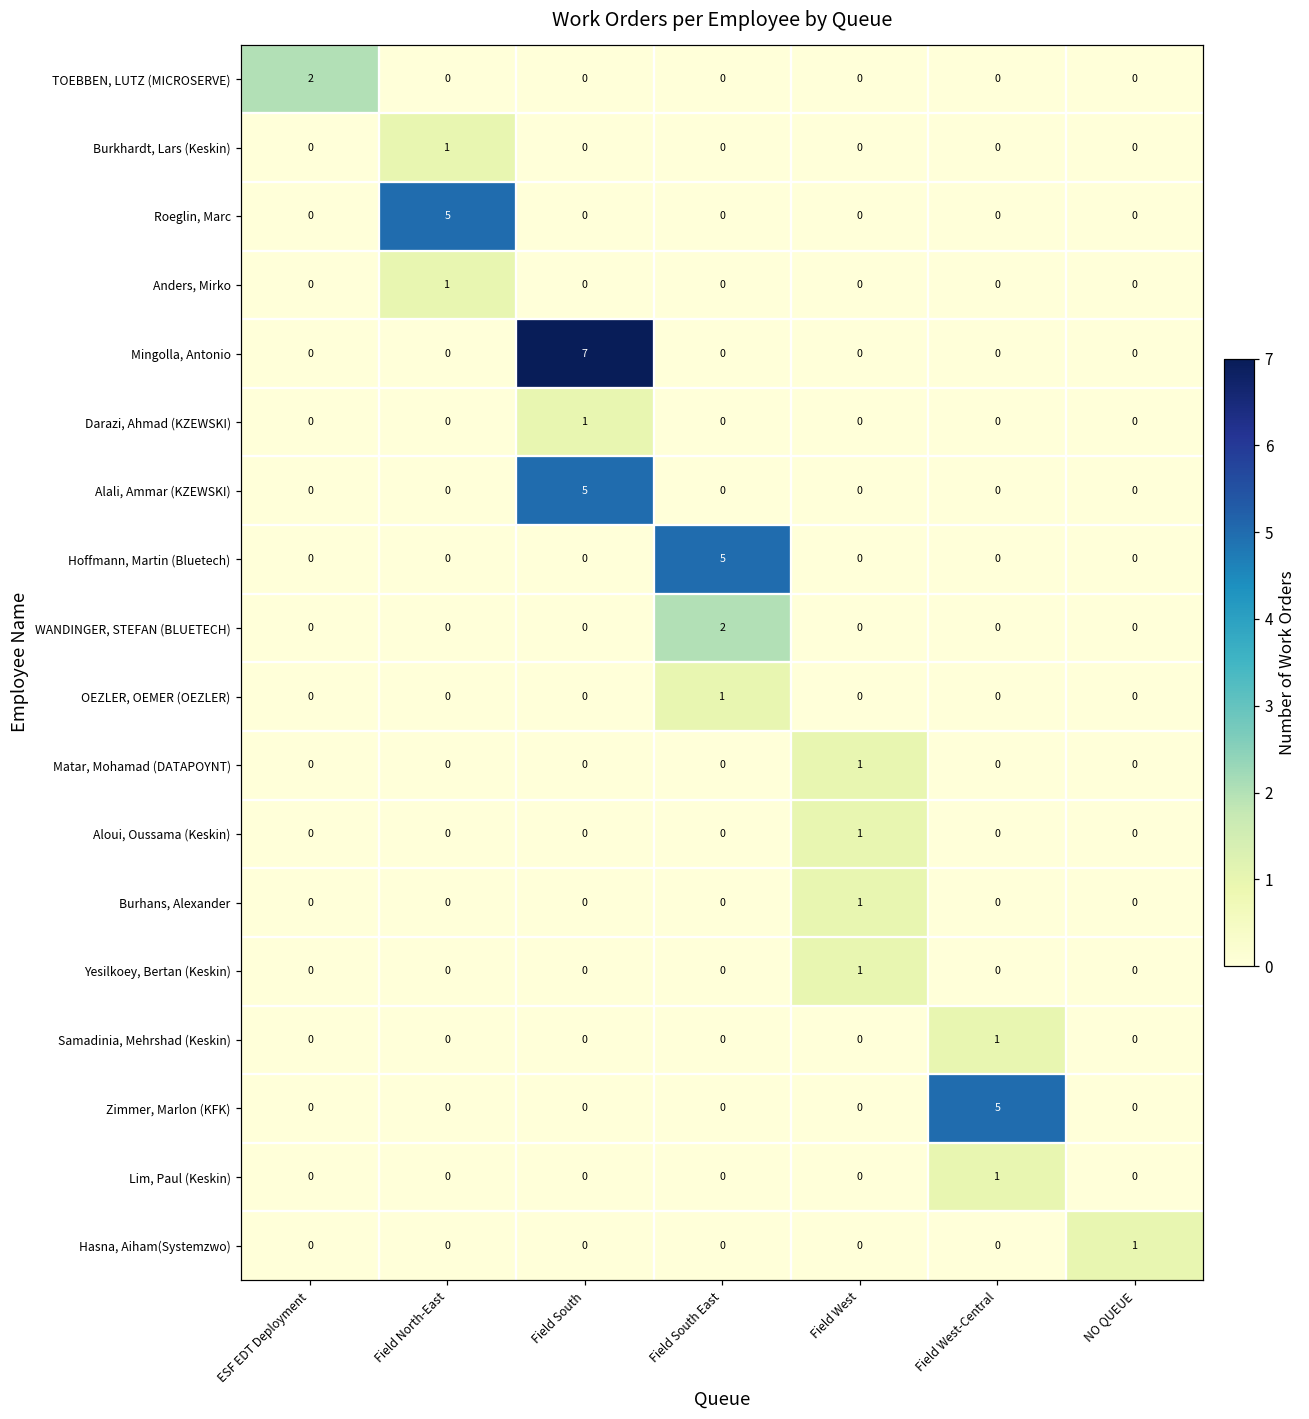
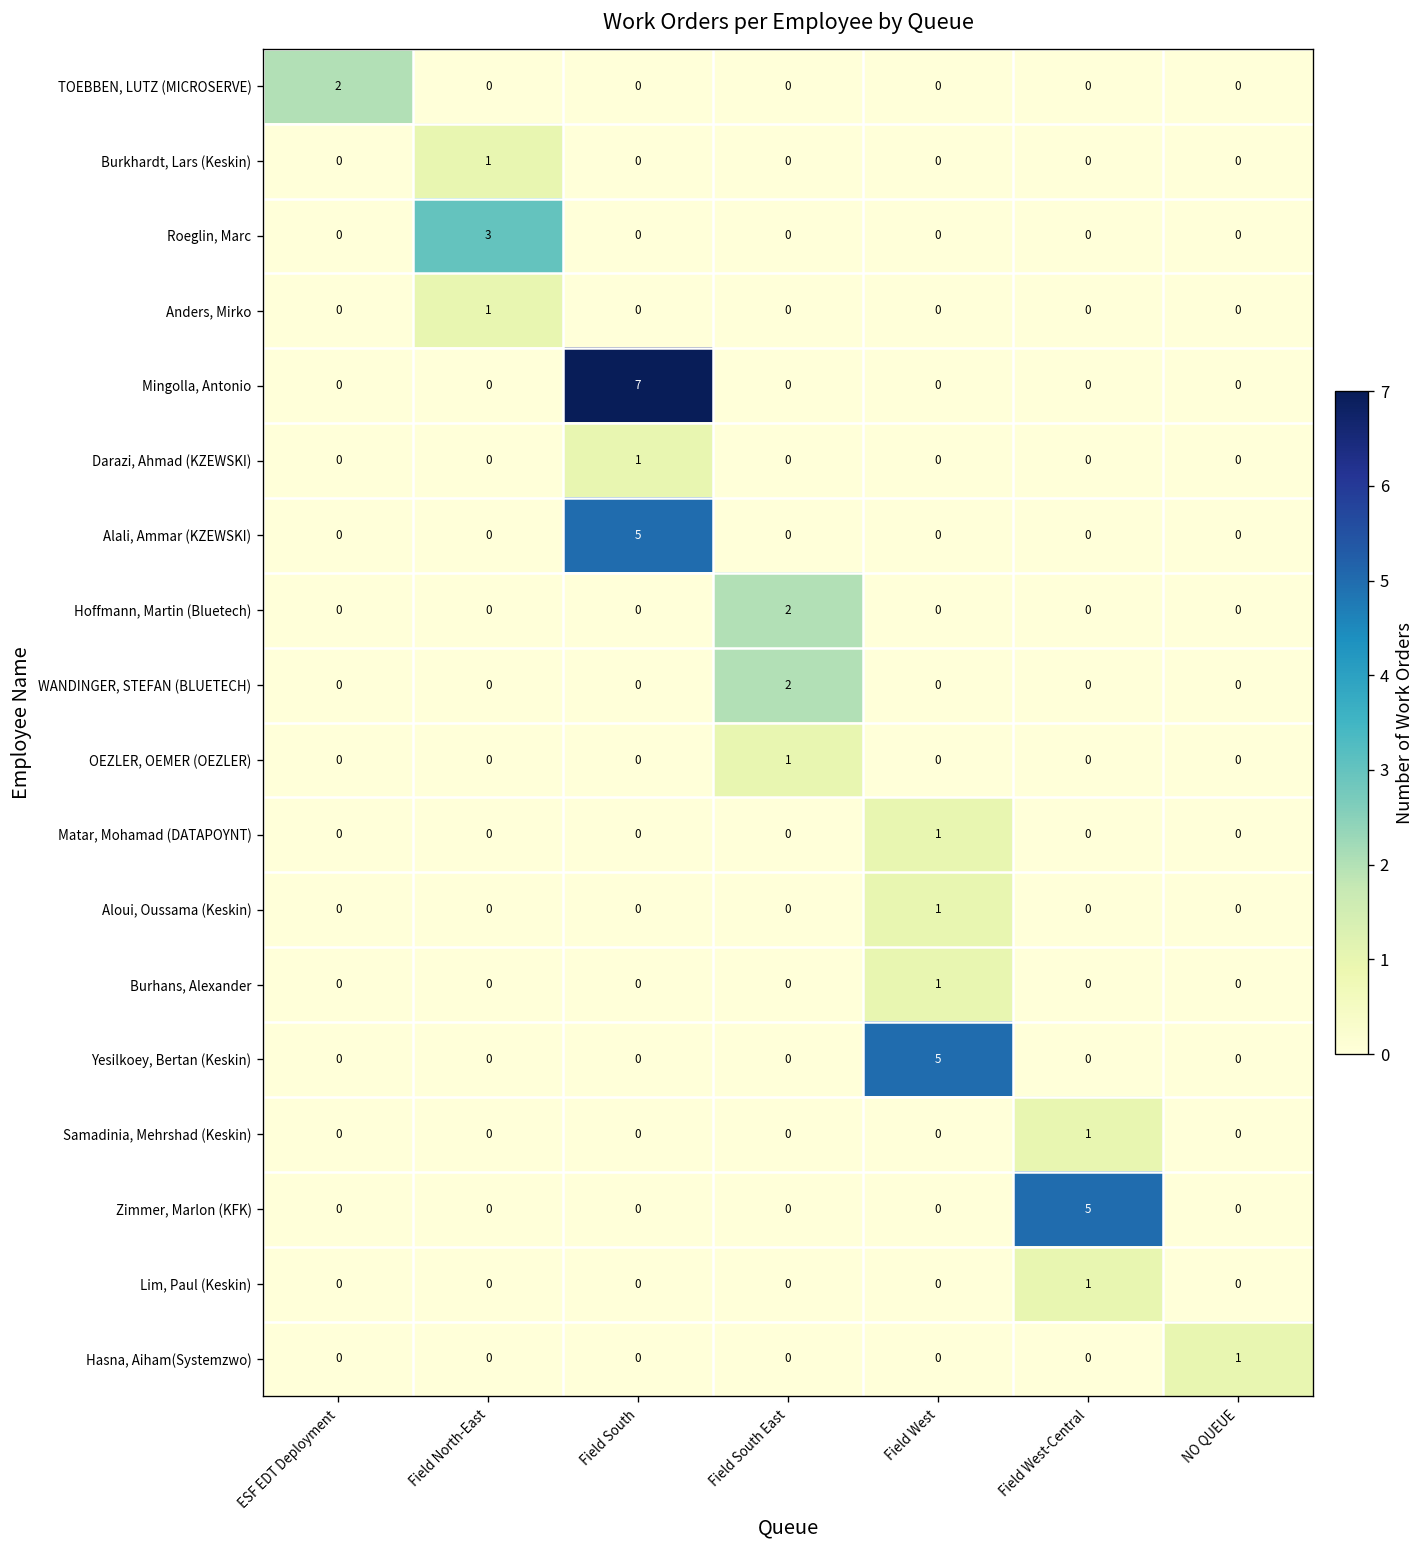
Roeglin, Marc, Field North-East: 5 -> 3
Hoffmann, Martin (Bluetech), Field South East: 5 -> 2
Yesilkoey, Bertan (Keskin), Field West: 1 -> 5
